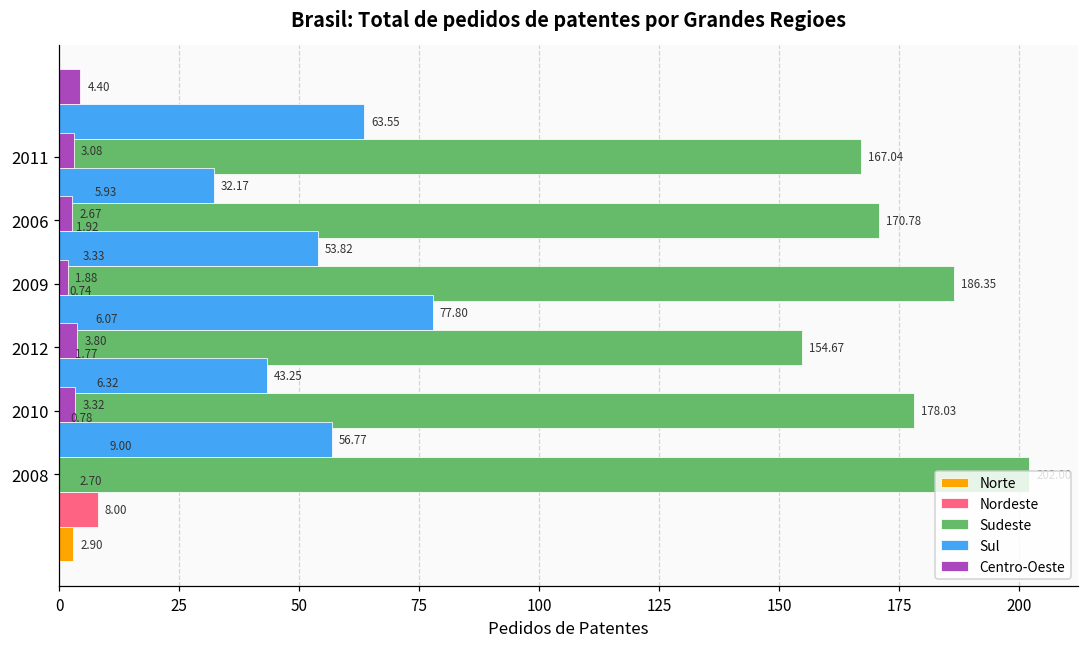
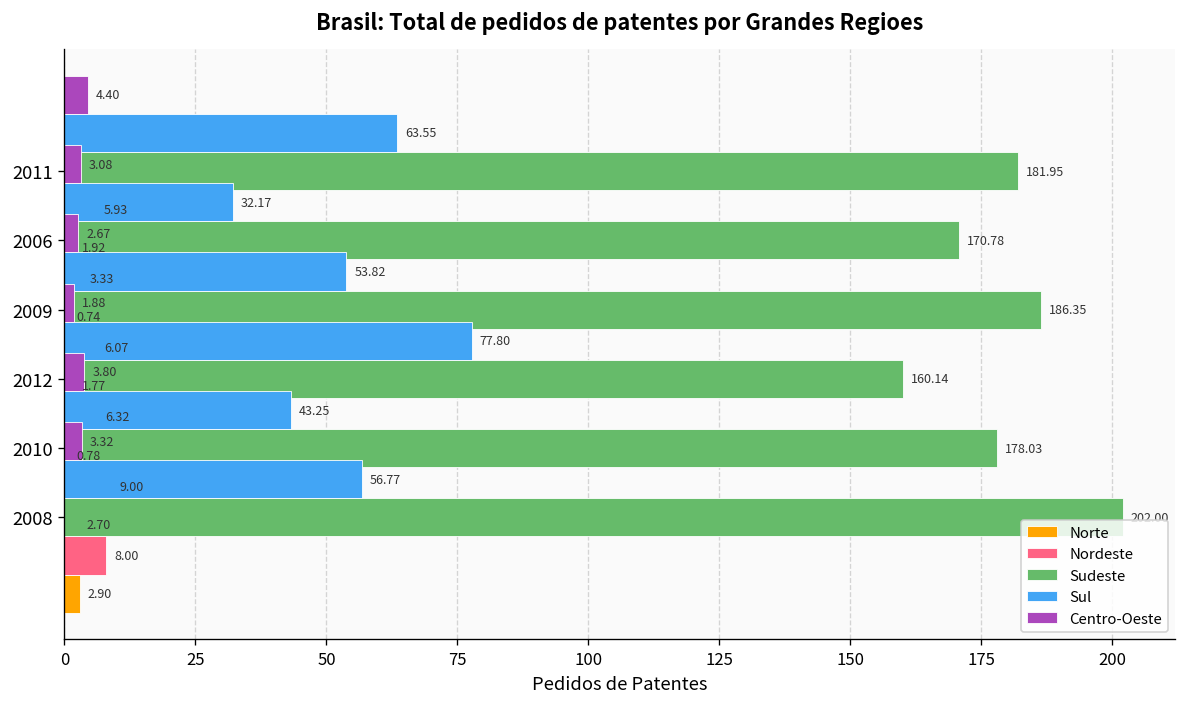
Sudeste, 2011: 167.04 -> 181.95
Sudeste, 2012: 154.67 -> 160.14
